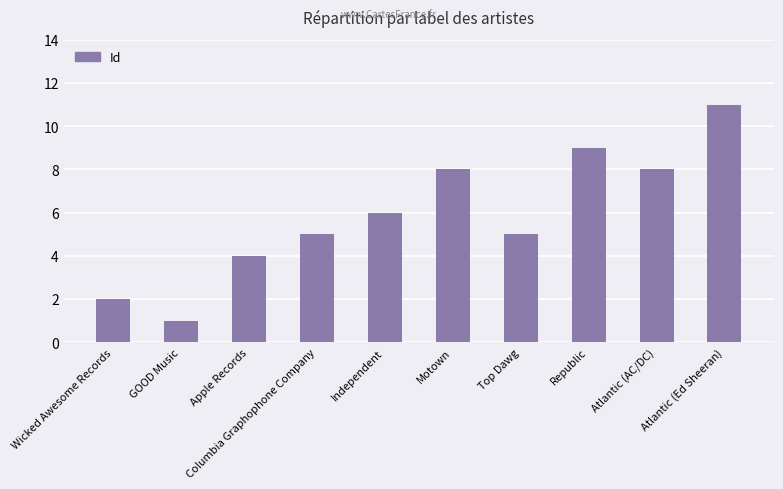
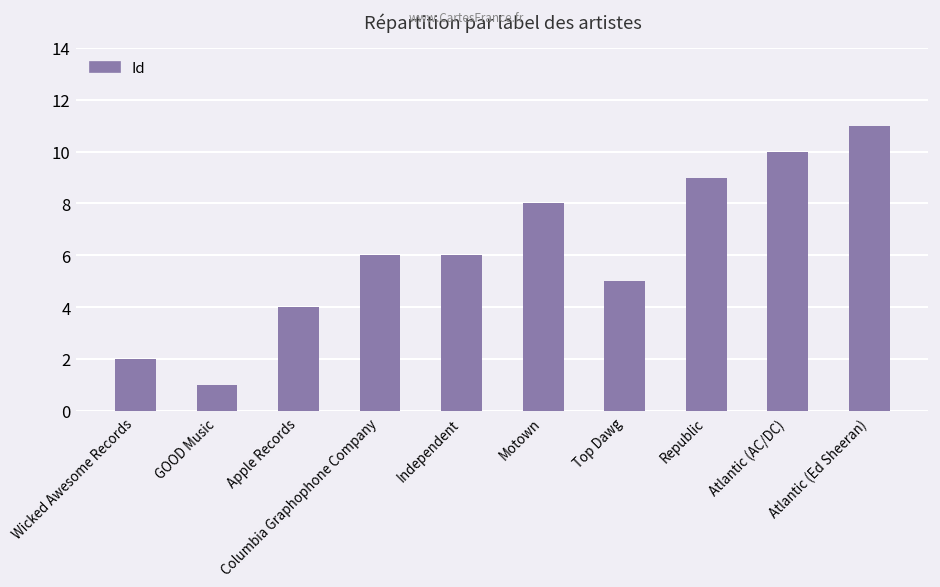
Columbia Graphophone Company: 5 -> 6
Atlantic (AC/DC): 8 -> 10
